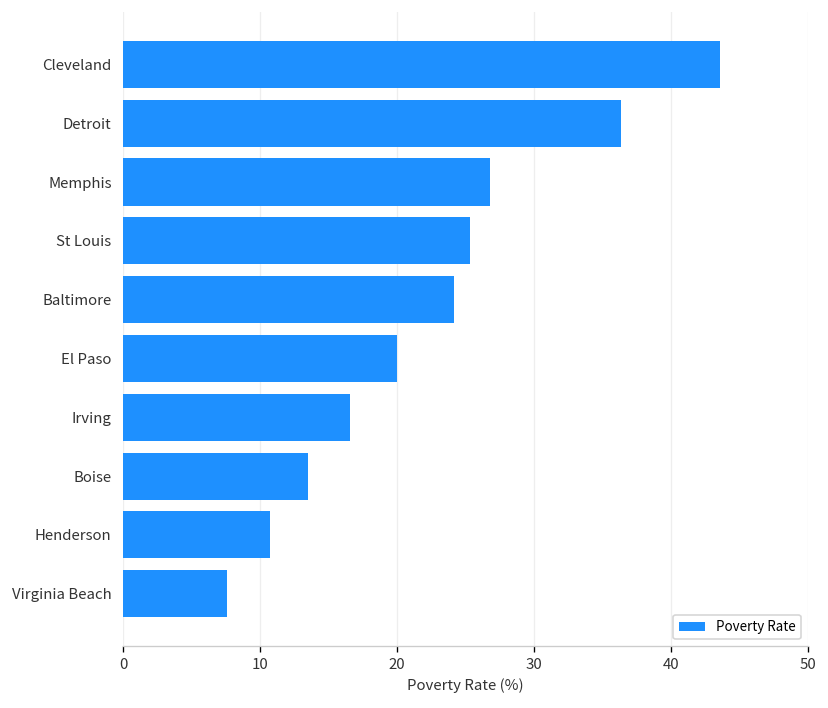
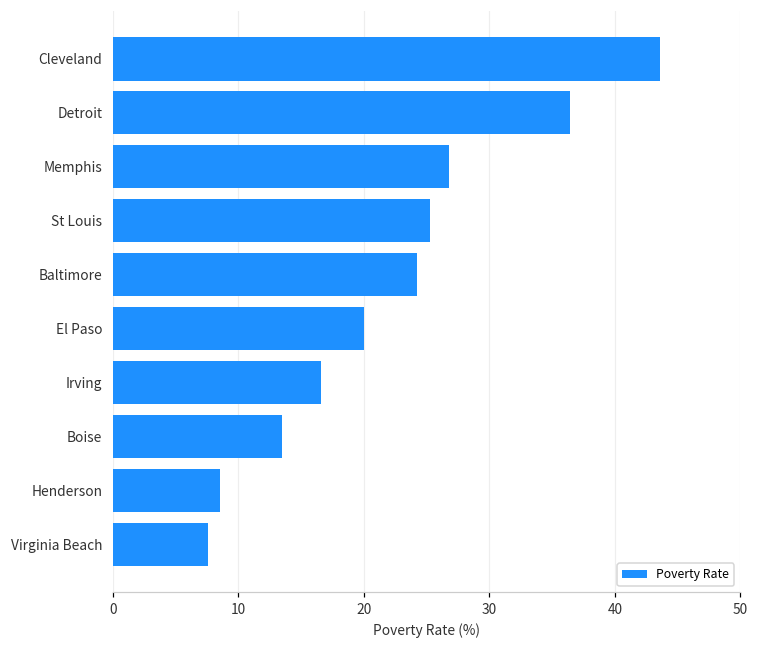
Henderson: 10.7 -> 8.5
